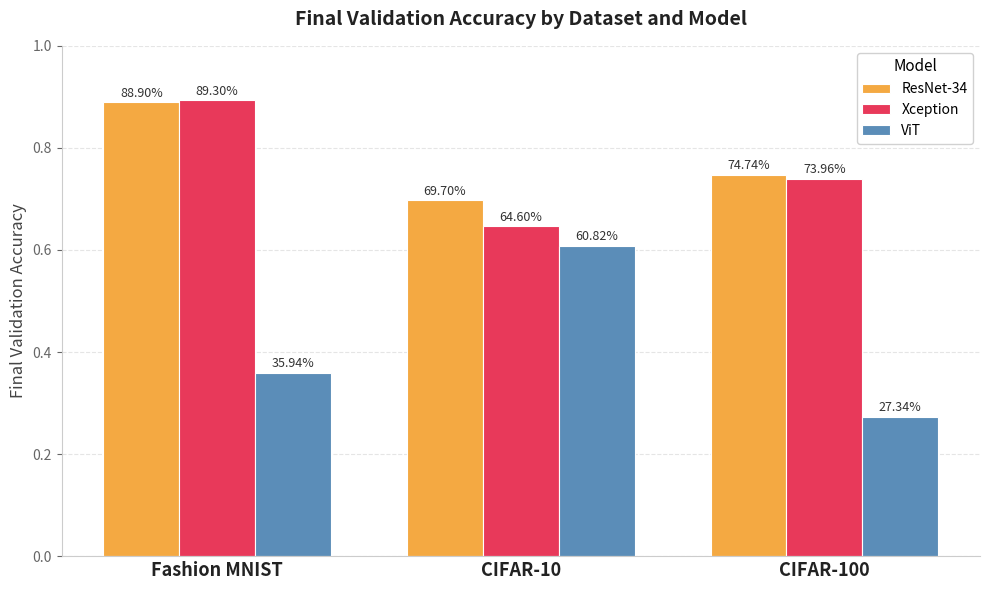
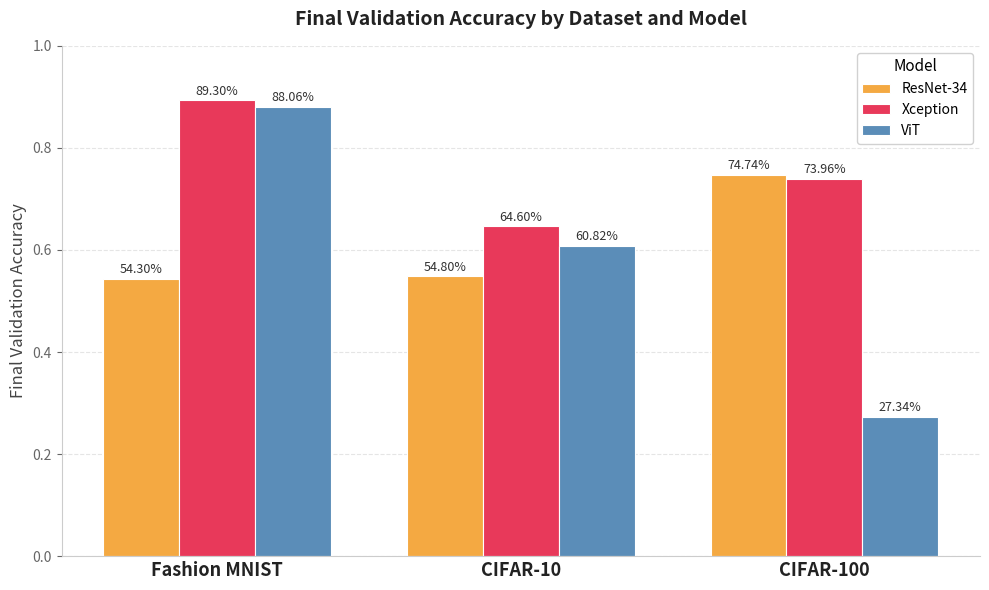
ResNet-34, Fashion MNIST: 88.90% -> 54.30%
ViT, Fashion MNIST: 35.94% -> 88.06%
ResNet-34, CIFAR-10: 69.70% -> 54.80%
